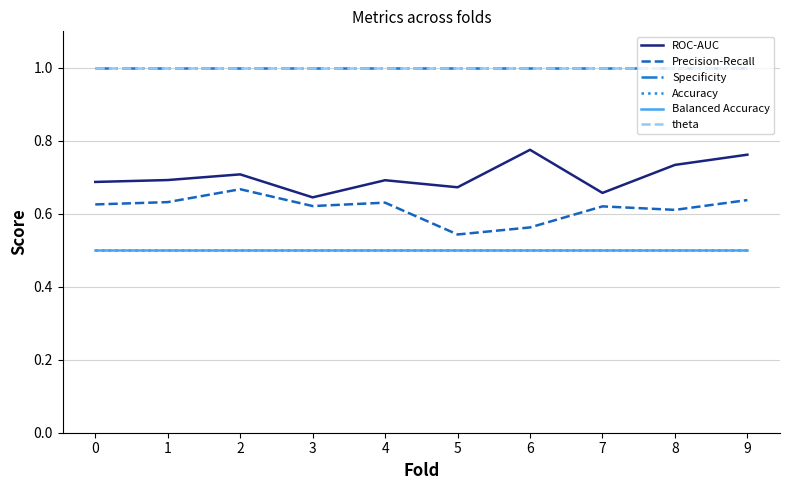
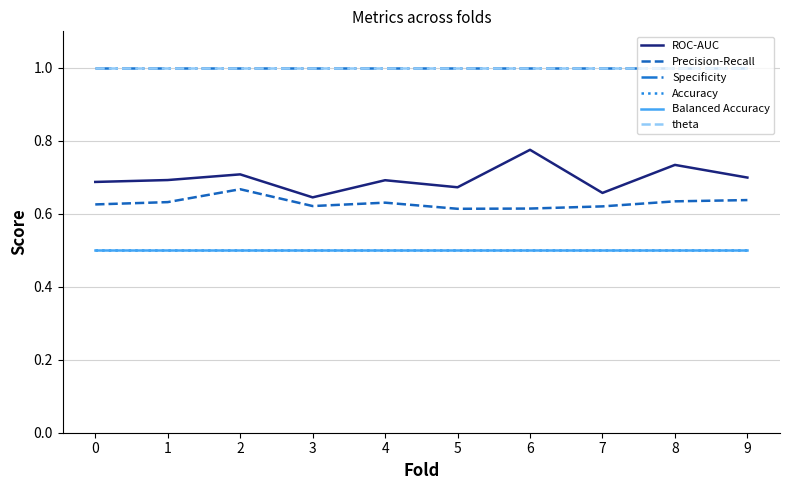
Precision-Recall, 5: 0.54 -> 0.61
Precision-Recall, 6: 0.56 -> 0.61
Precision-Recall, 8: 0.61 -> 0.63
ROC-AUC, 9: 0.76 -> 0.70
